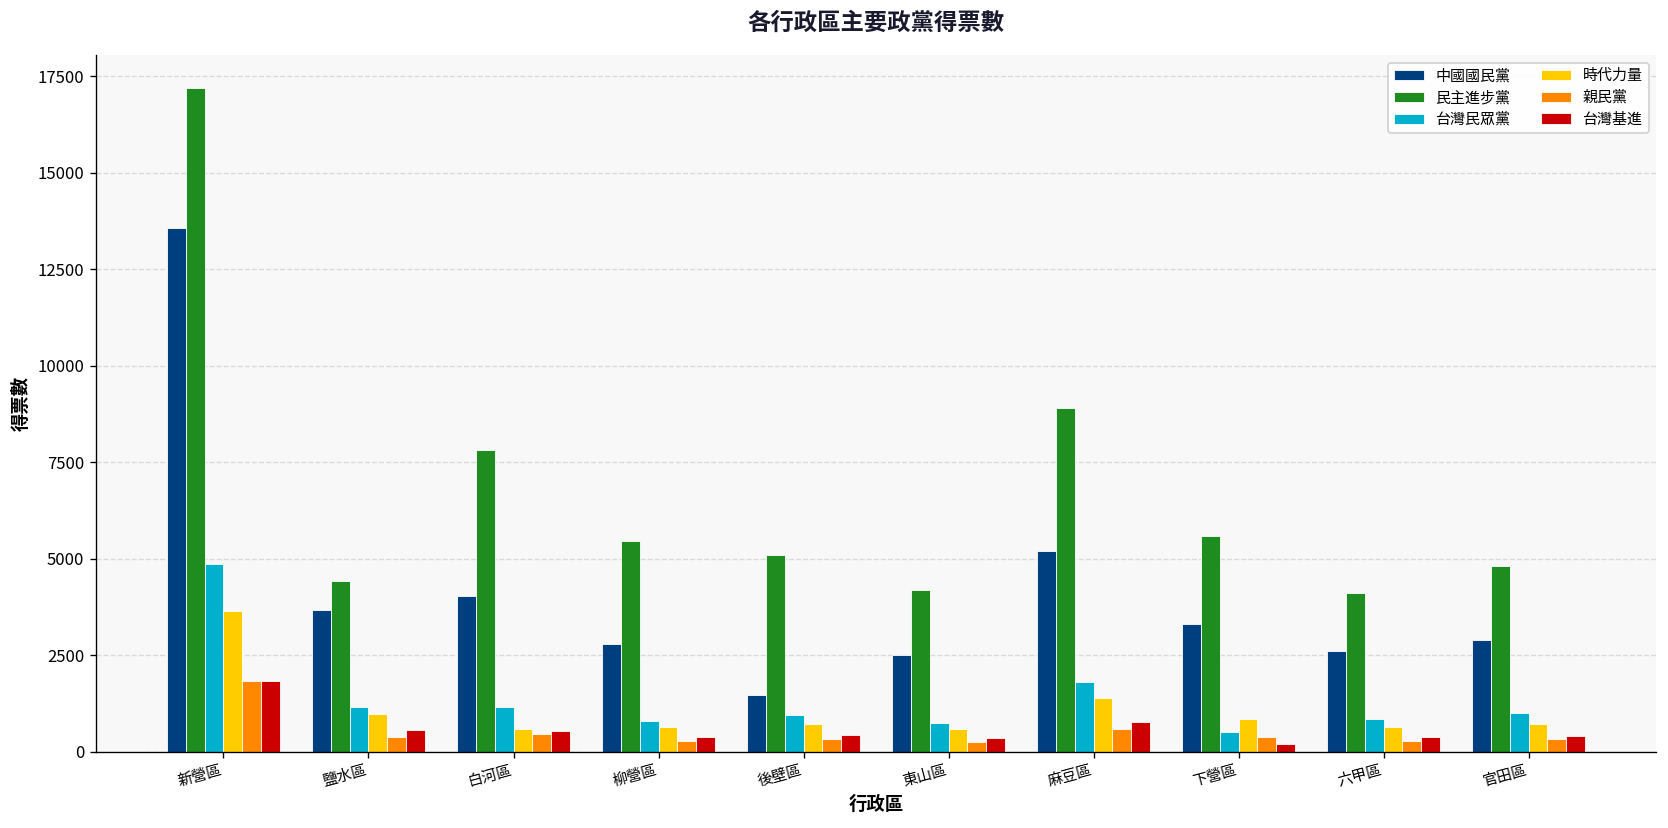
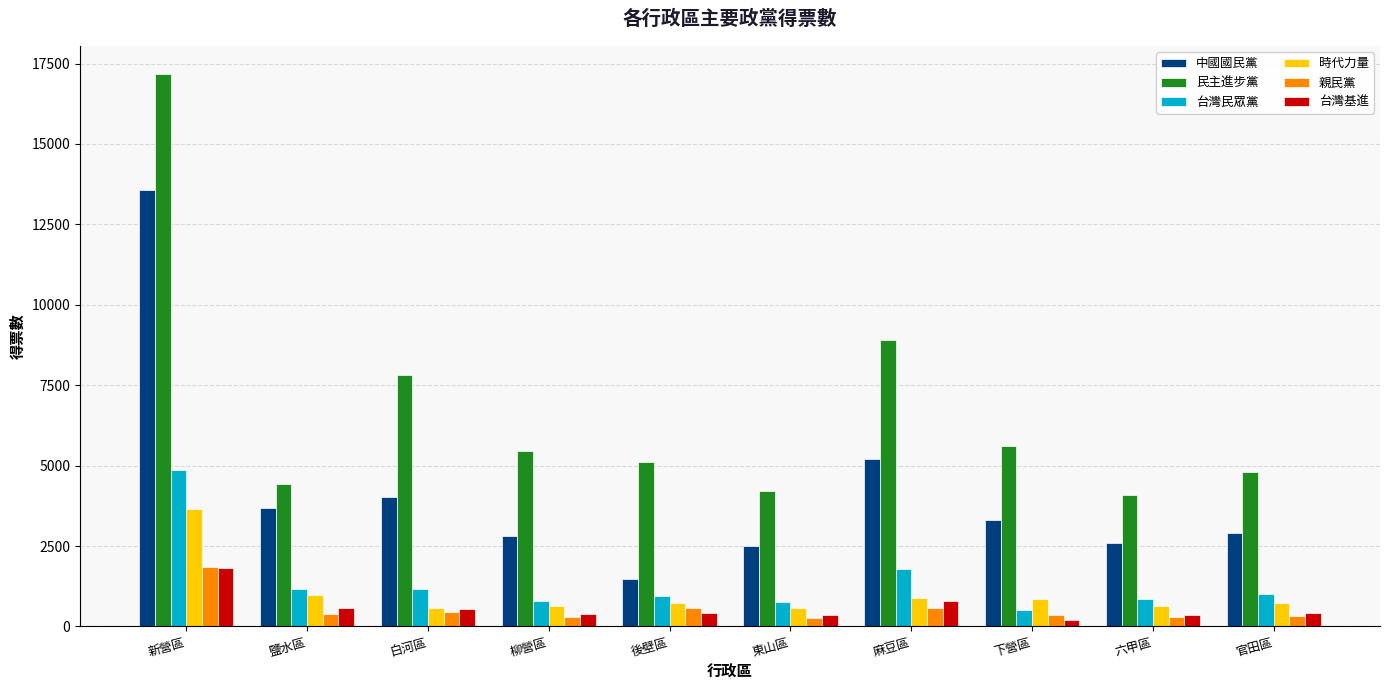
親民黨, 後壁區: 300 -> 600
時代力量, 麻豆區: 1400 -> 900
